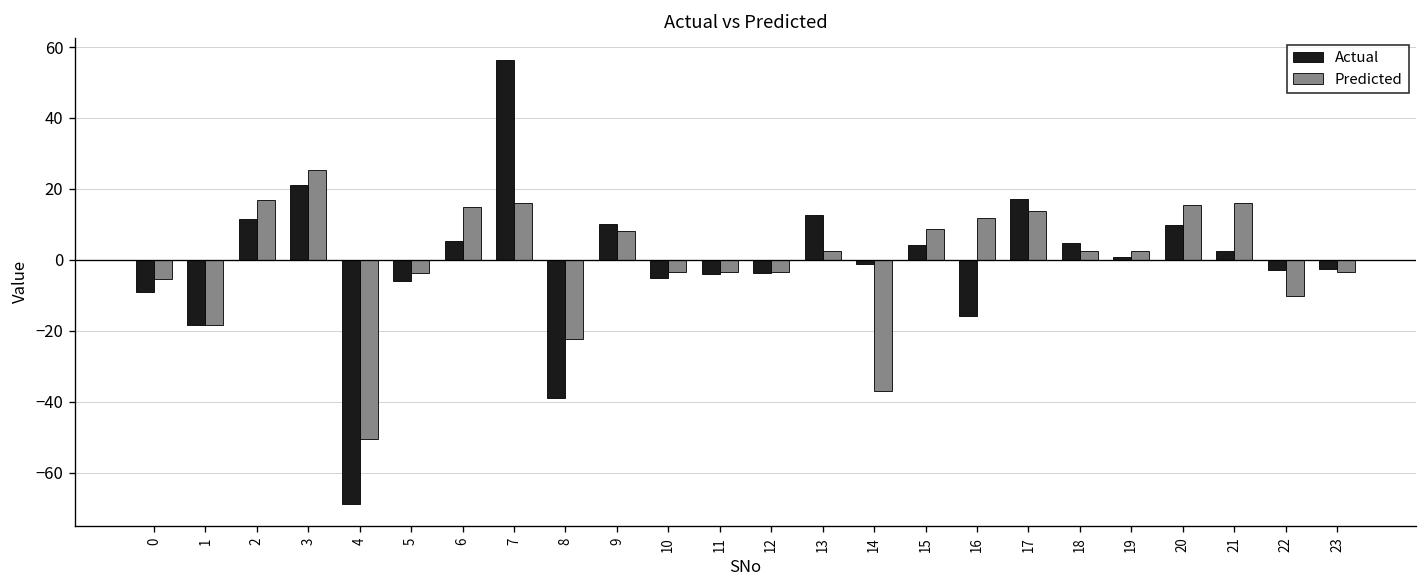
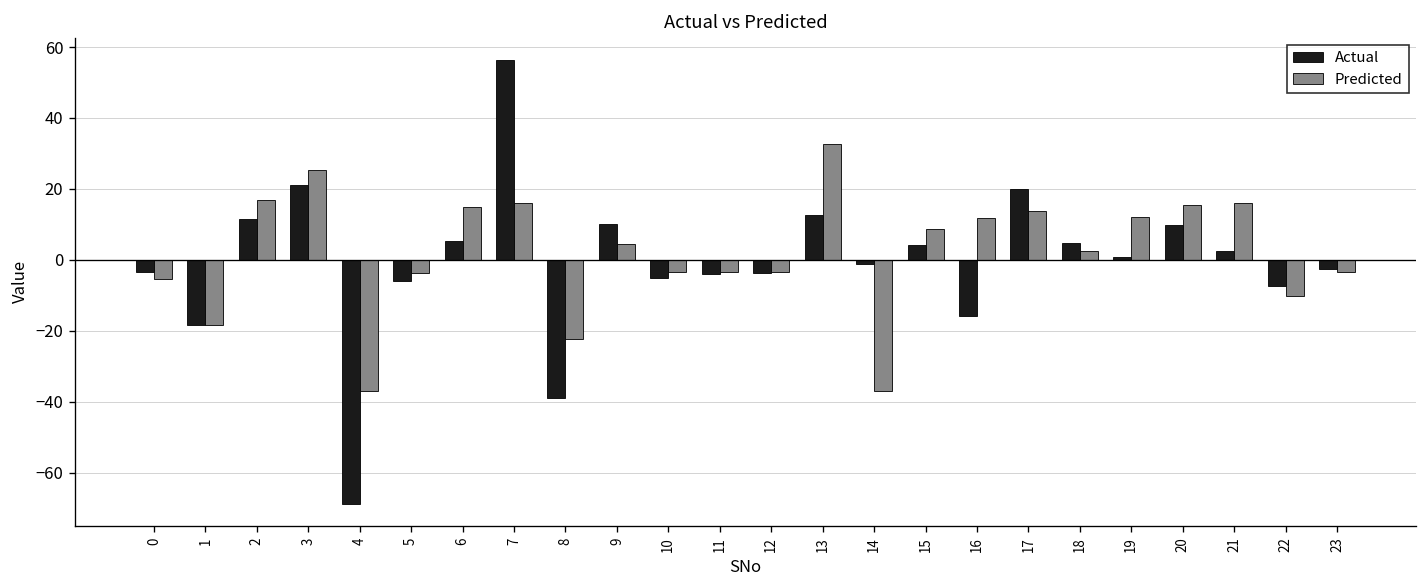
Actual, 0: -9 -> -3
Predicted, 4: -51 -> -37
Predicted, 9: 8 -> 4
Predicted, 13: 3 -> 33
Actual, 17: 17 -> 20
Predicted, 19: 3 -> 12
Actual, 22: -3 -> -7
